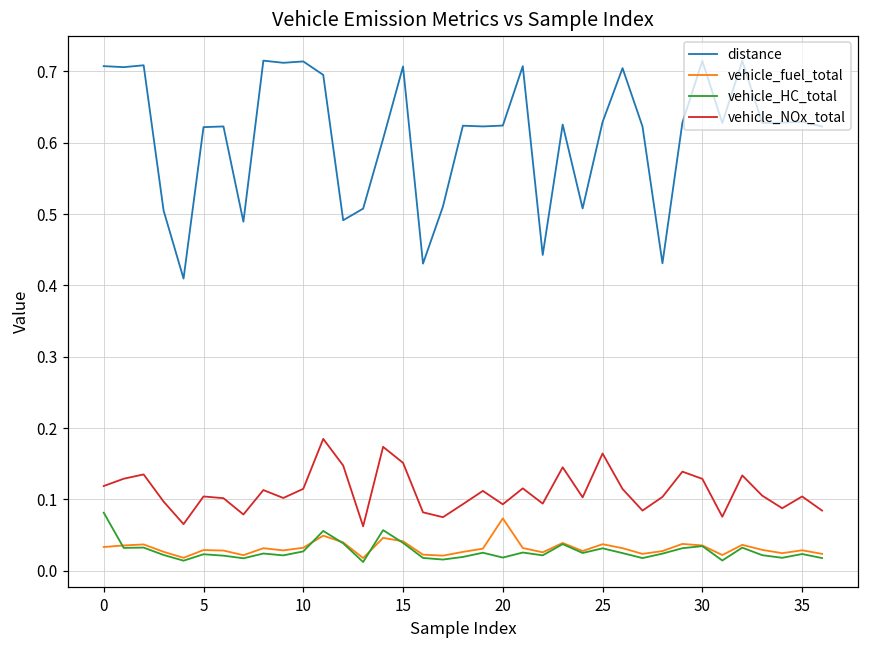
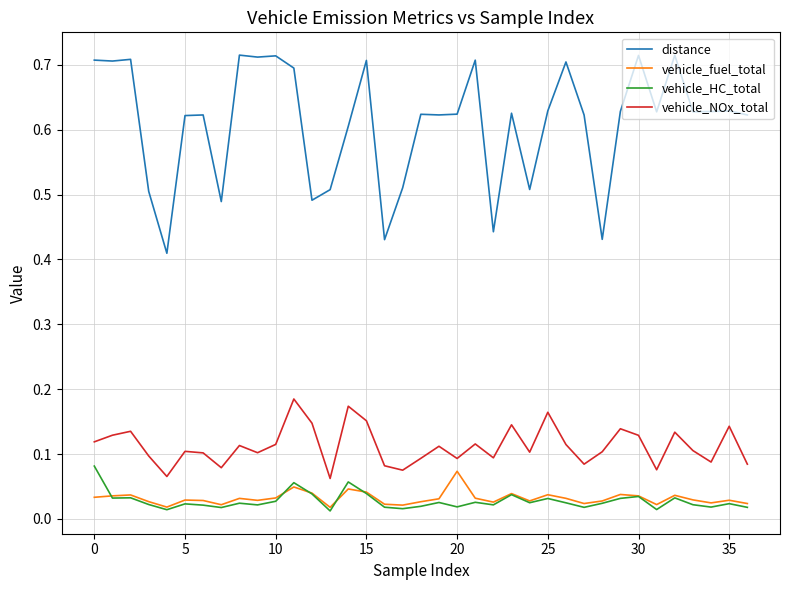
vehicle_NOx_total, 35: 0.10 -> 0.14
